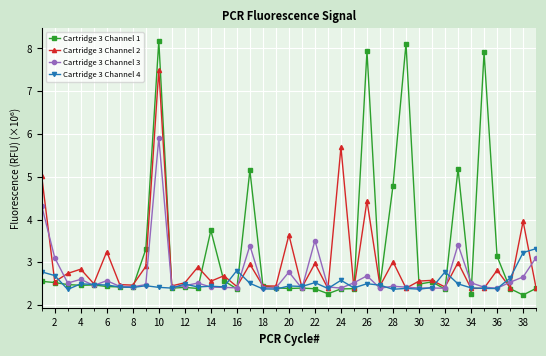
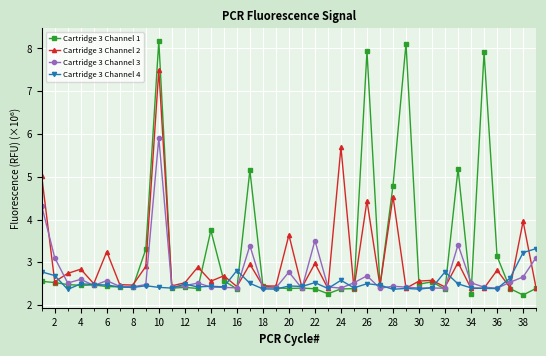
Cartridge 3 Channel 2, 28: 3.0 -> 4.5
